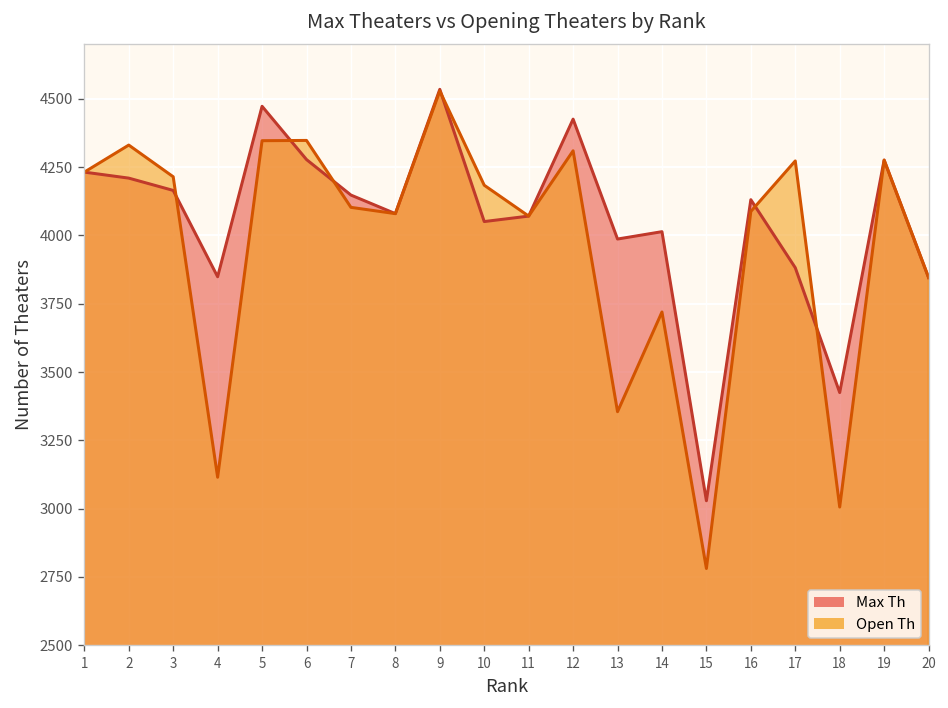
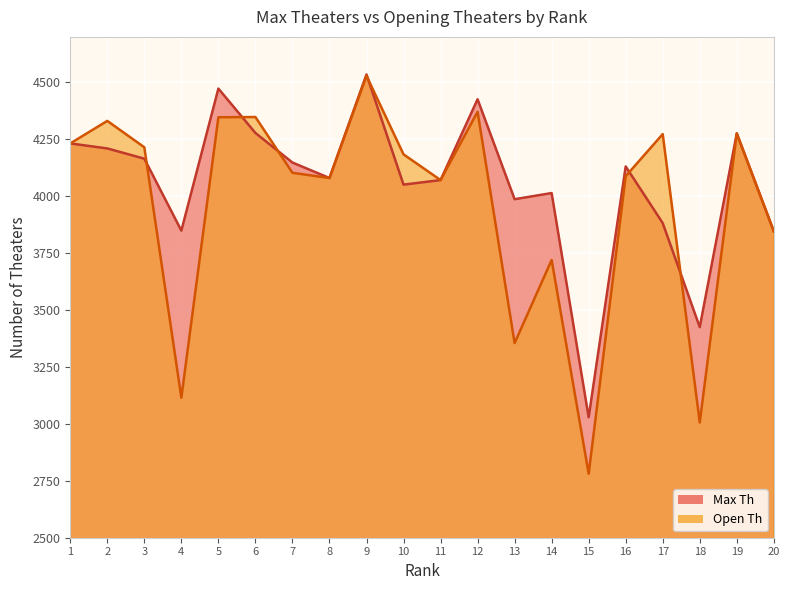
Open Th, 12: 4310 -> 4370
